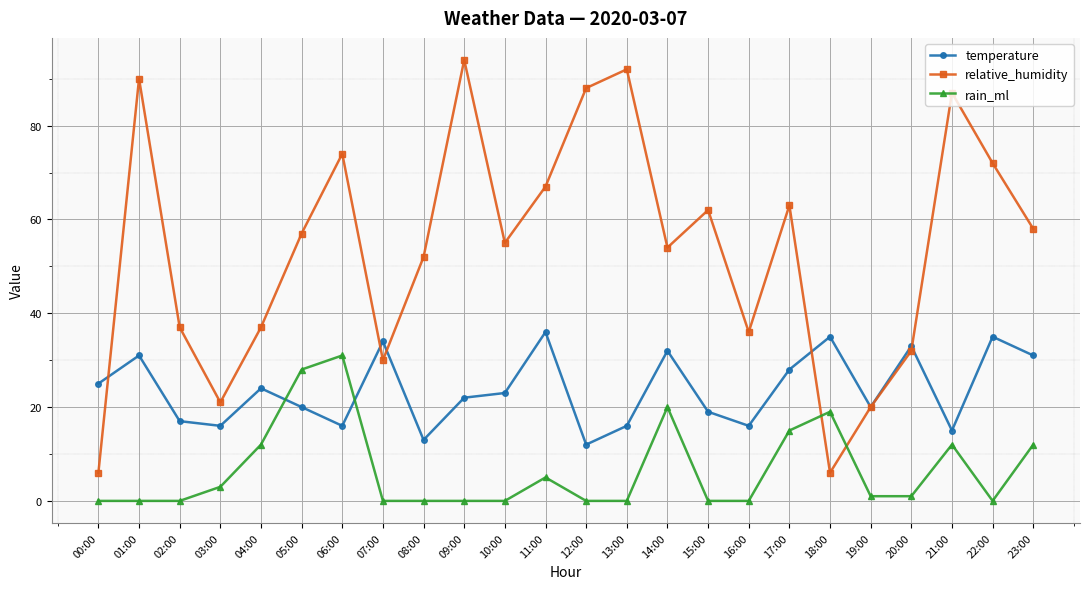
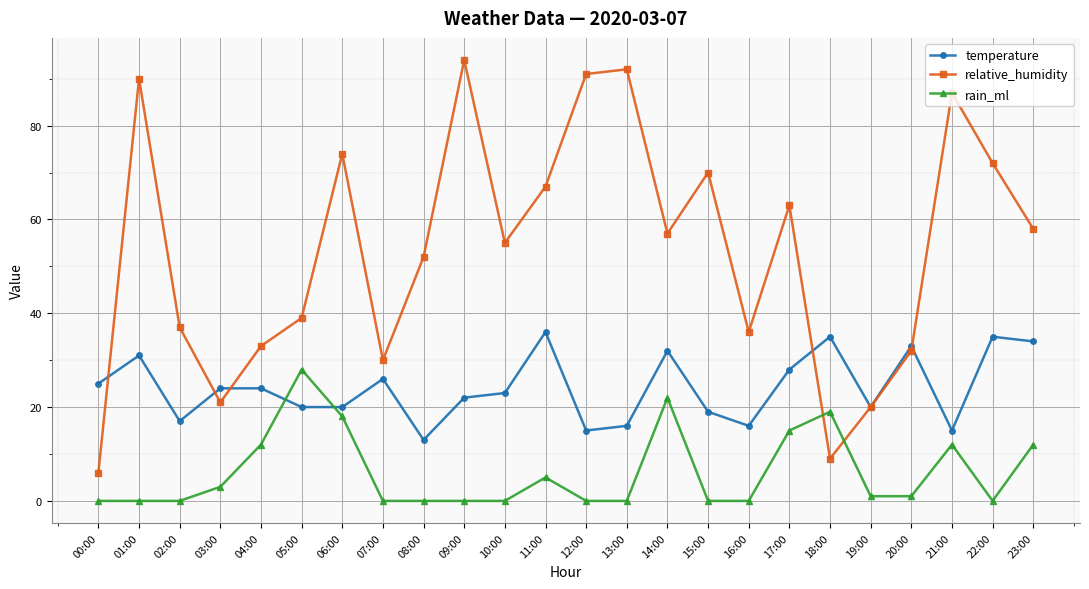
temperature, 03:00: 16 -> 24
relative_humidity, 04:00: 37 -> 33
relative_humidity, 05:00: 57 -> 39
temperature, 06:00: 16 -> 20
rain_ml, 06:00: 31 -> 18
temperature, 07:00: 34 -> 26
temperature, 12:00: 12 -> 15
relative_humidity, 12:00: 88 -> 91
relative_humidity, 14:00: 54 -> 57
rain_ml, 14:00: 20 -> 22
relative_humidity, 15:00: 62 -> 70
relative_humidity, 18:00: 6 -> 9
temperature, 23:00: 31 -> 34
